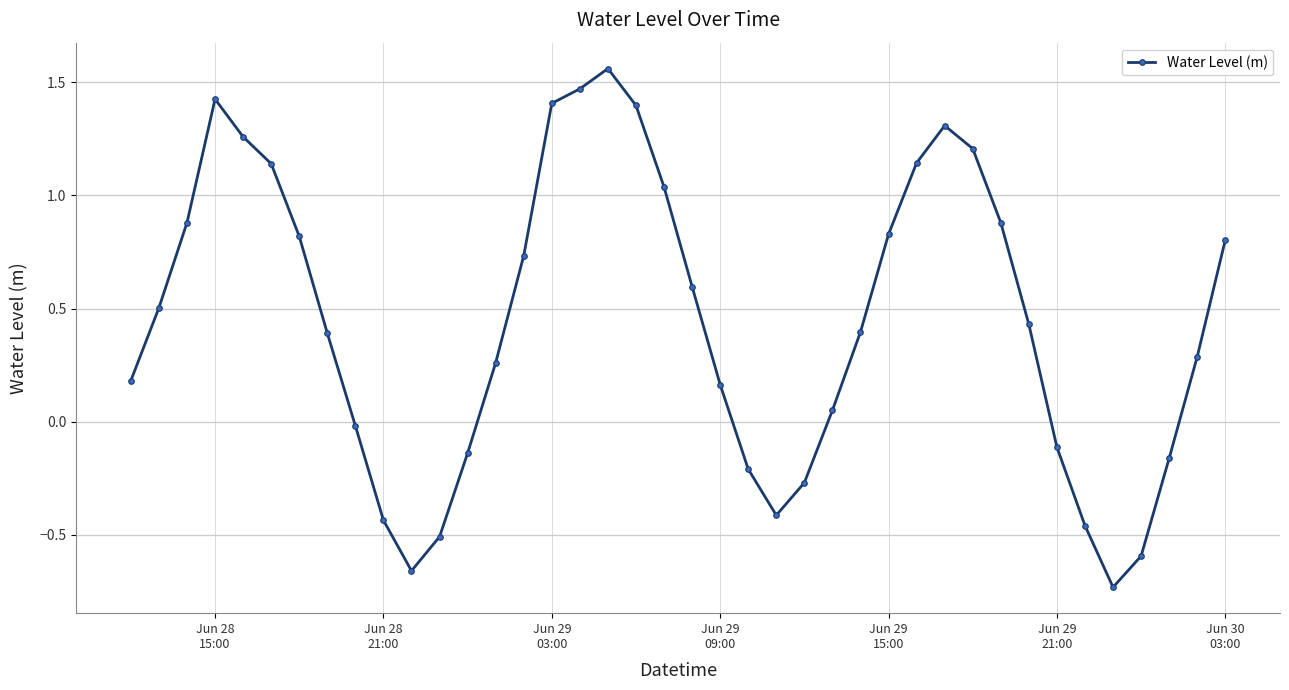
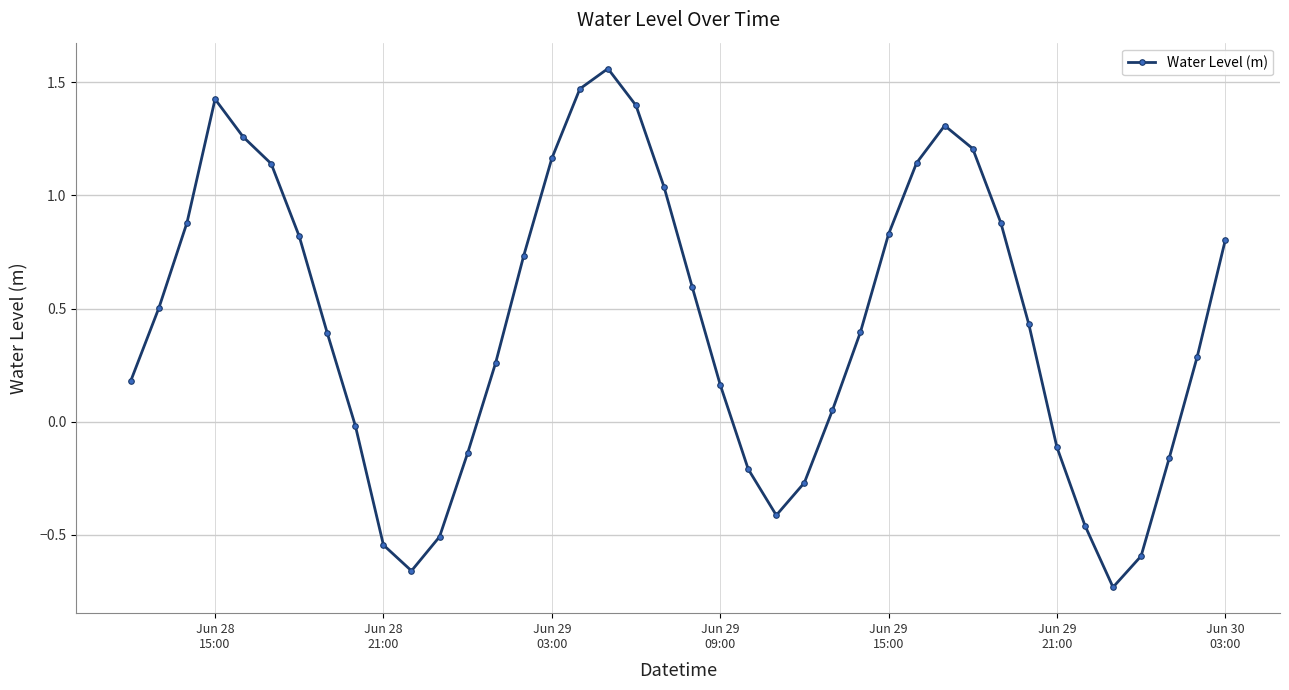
Jun 28 21:00: -0.44 -> -0.55
Jun 29 03:00: 1.41 -> 1.16
